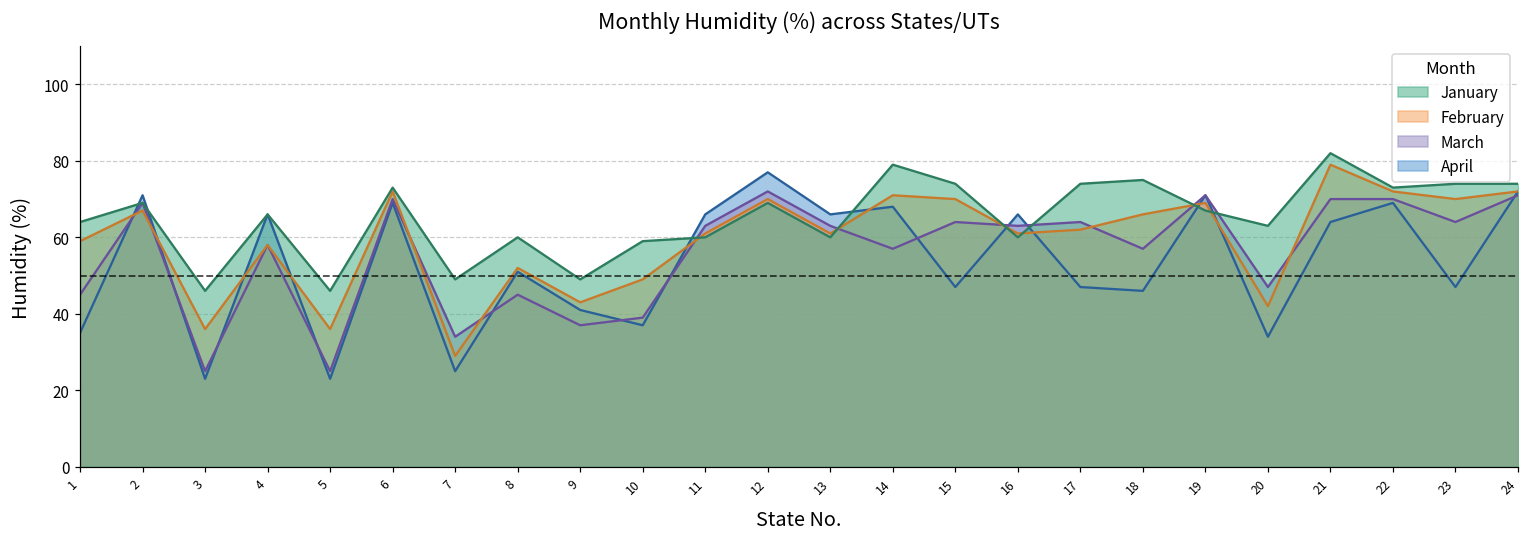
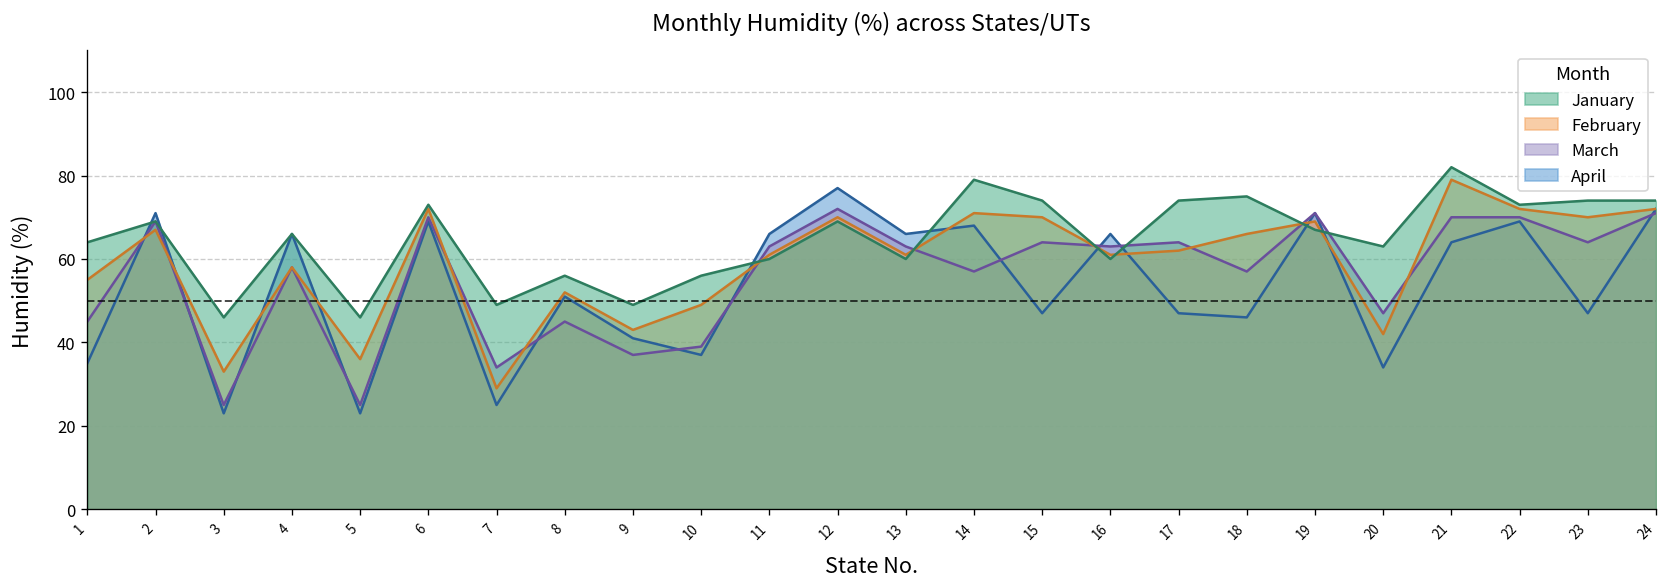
February, 1: 59 -> 55
February, 3: 36 -> 33
January, 8: 60 -> 56
January, 10: 59 -> 56
